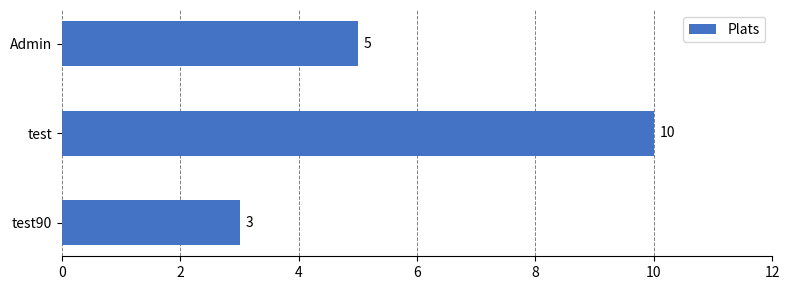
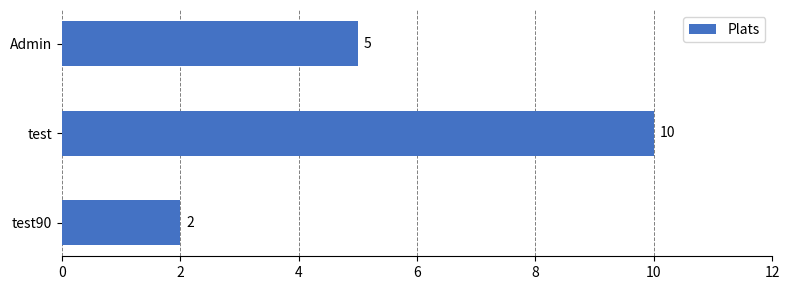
test90: 3 -> 2
